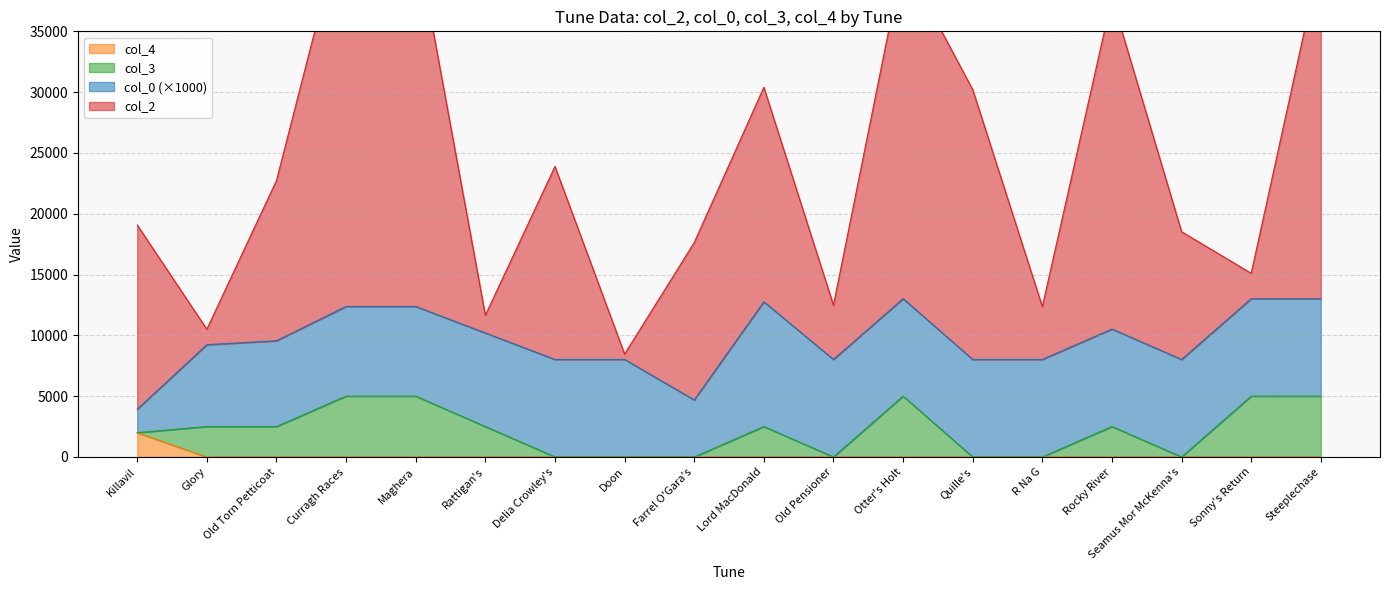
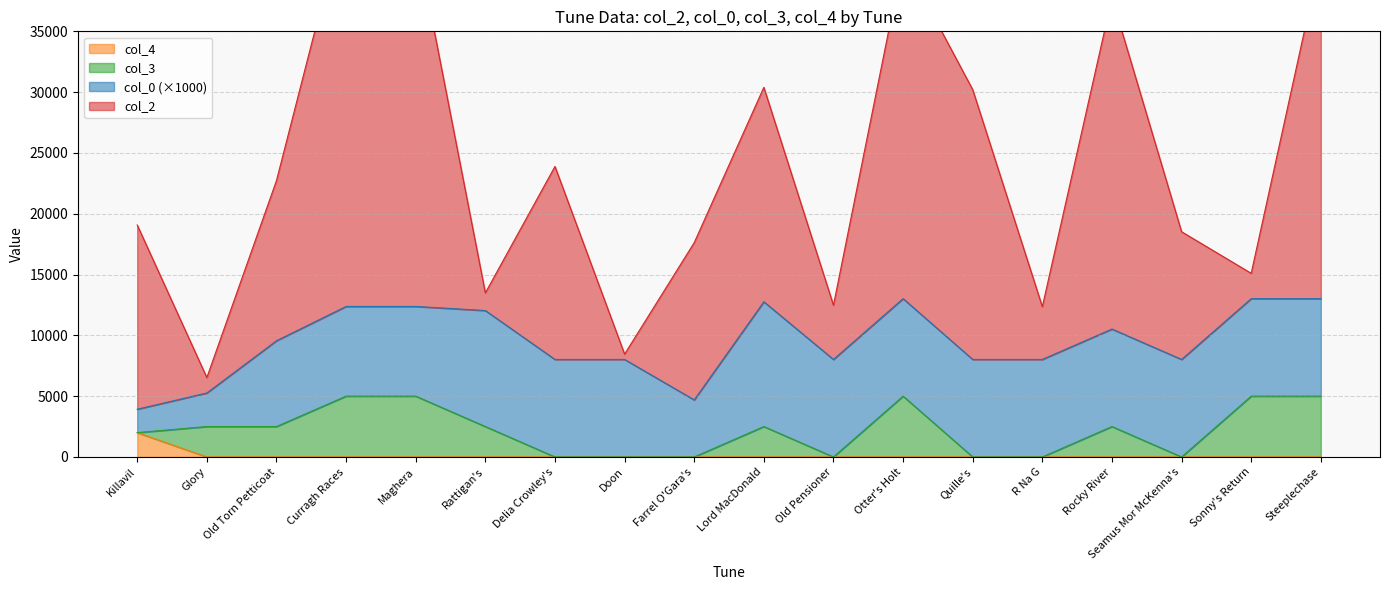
col_0 (×1000), Glory: 6700 -> 2800
col_0 (×1000), Rattigan's: 7700 -> 9500
